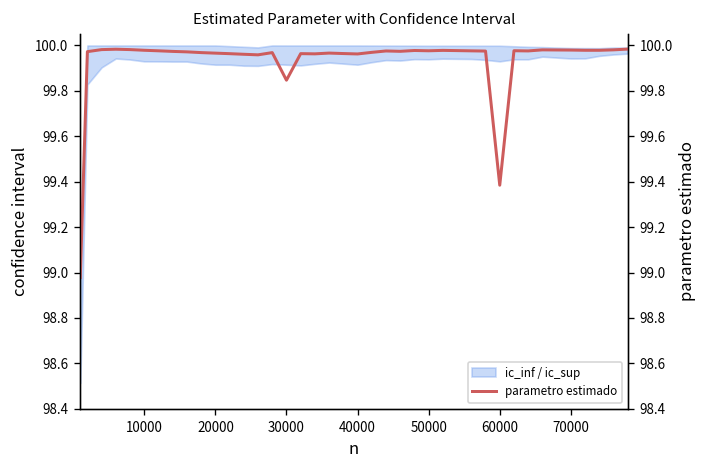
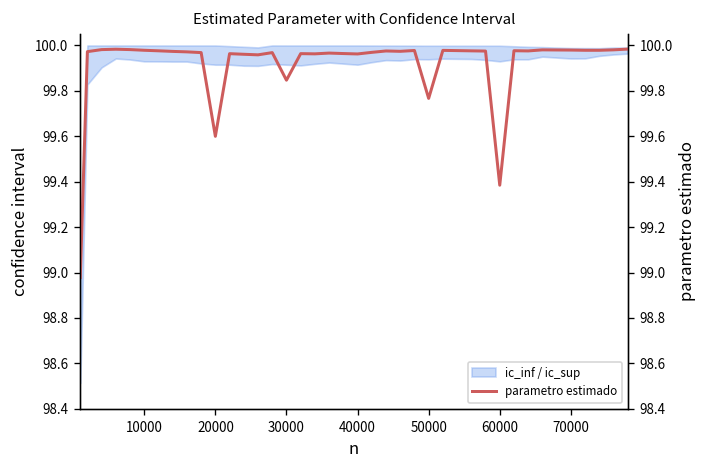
parametro estimado, 20000: 99.97 -> 99.60
parametro estimado, 50000: 99.98 -> 99.77
